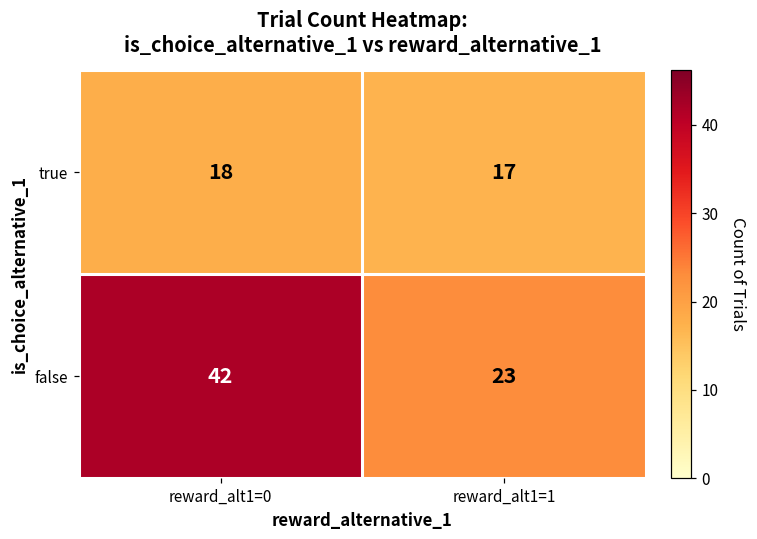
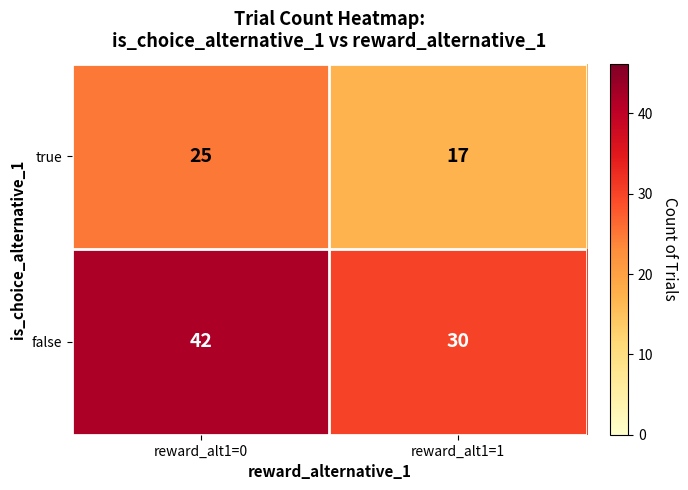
true, reward_alt1=0: 18 -> 25
false, reward_alt1=1: 23 -> 30
